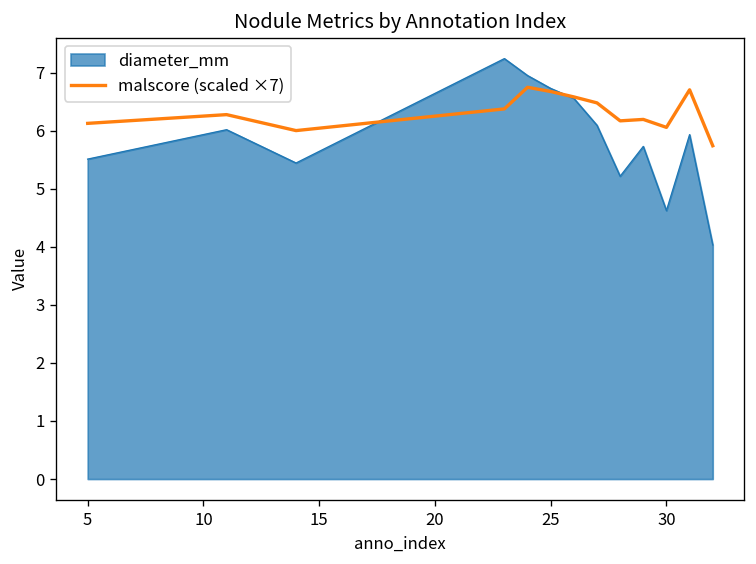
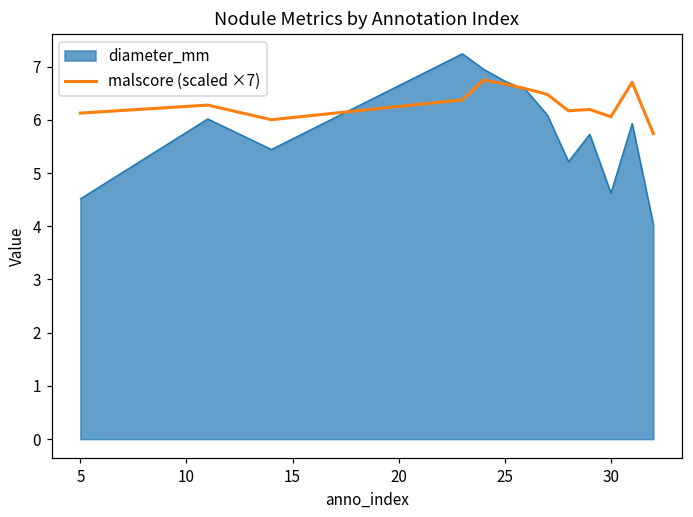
diameter_mm, 5: 5.5 -> 4.5
